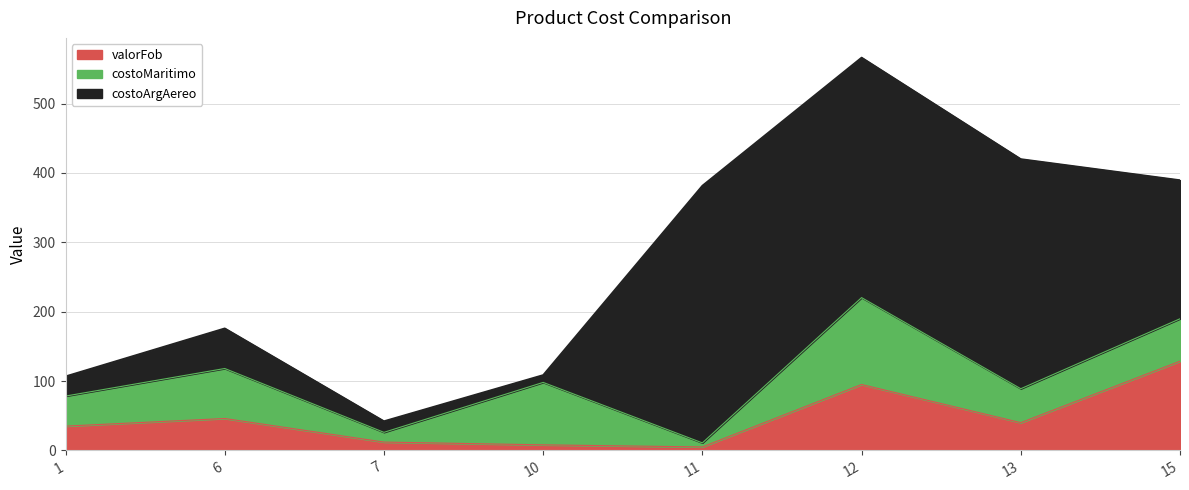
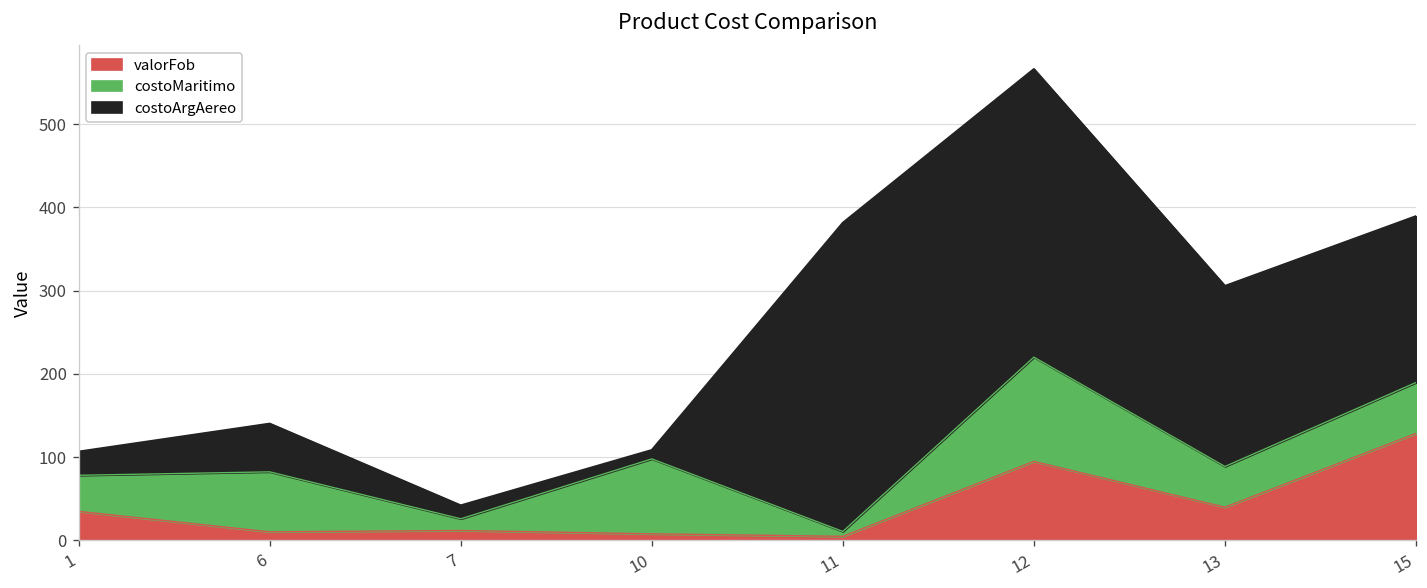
valorFob, 6: 50 -> 10
costoArgAereo, 13: 330 -> 220
